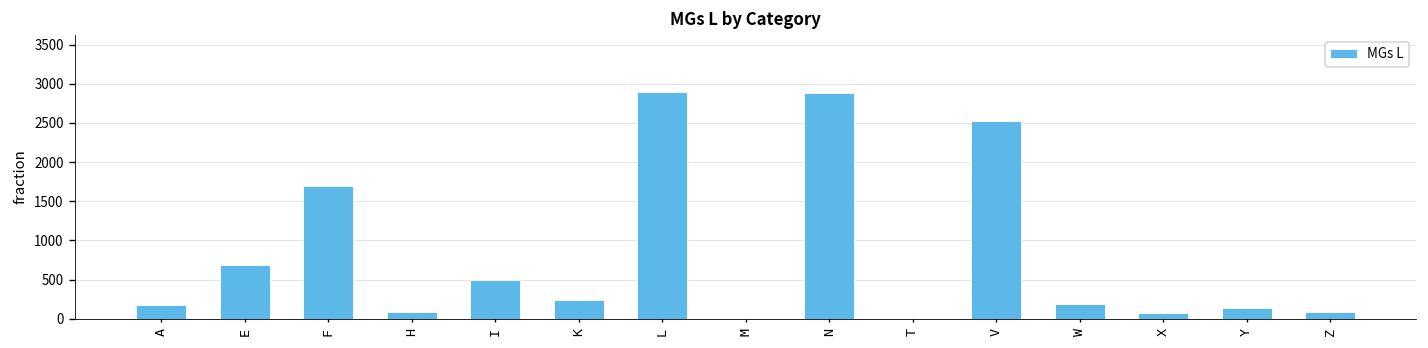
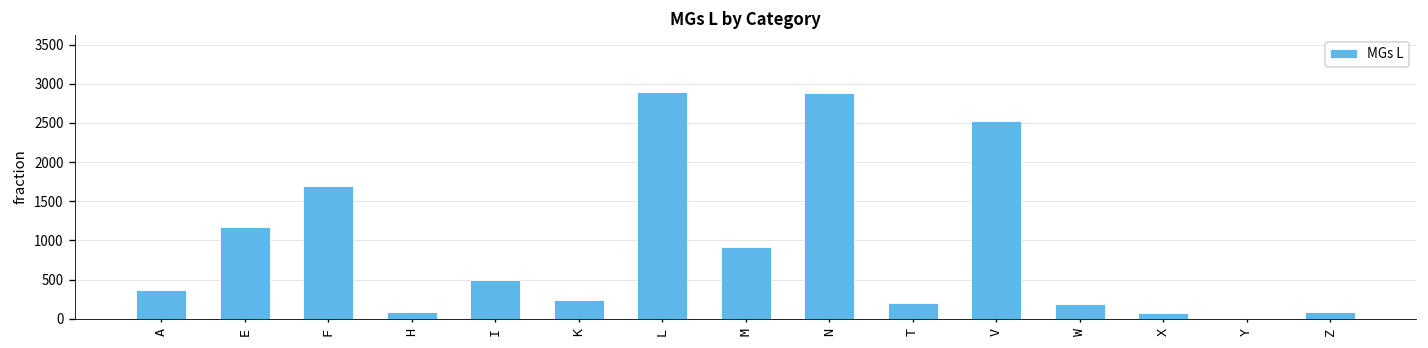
A: 200 -> 400
E: 700 -> 1200
M: 0 -> 900
T: 0 -> 200
Y: 100 -> 0
